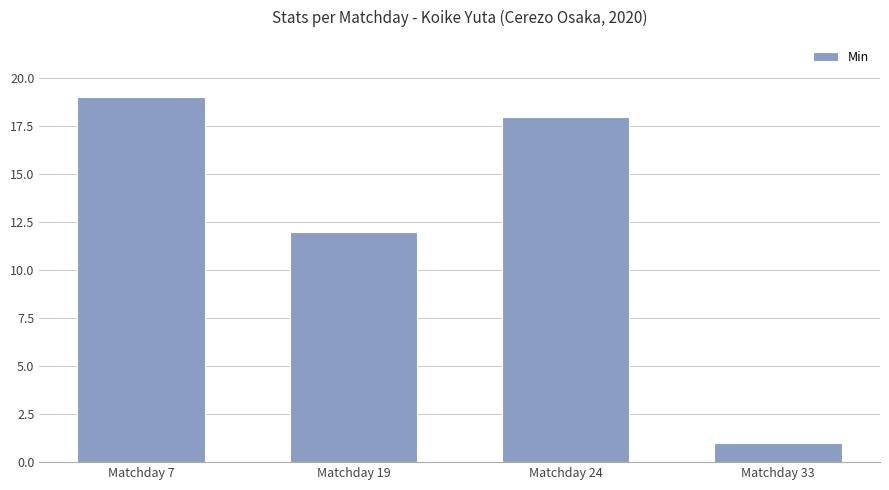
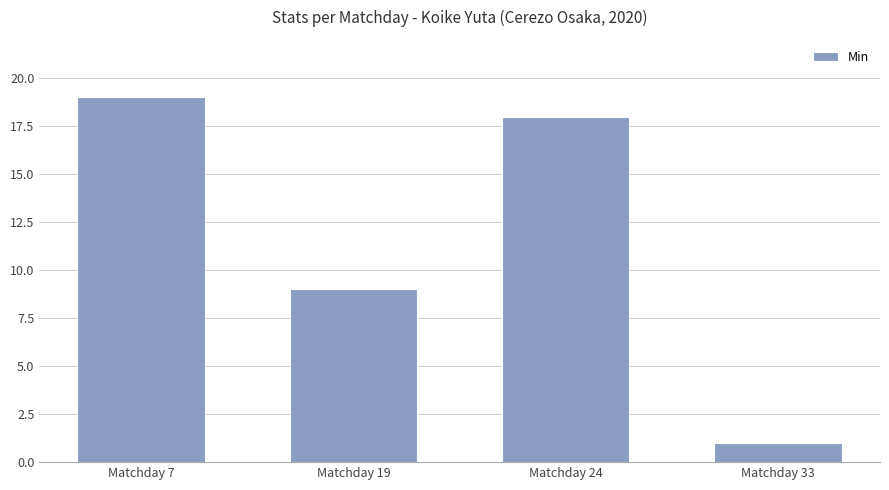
Matchday 19: 12 -> 9
